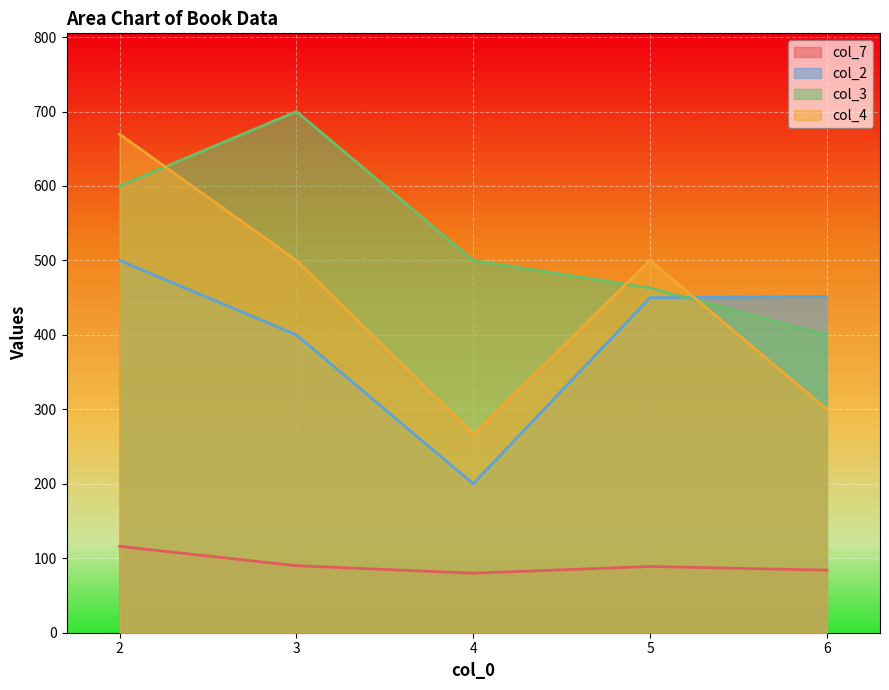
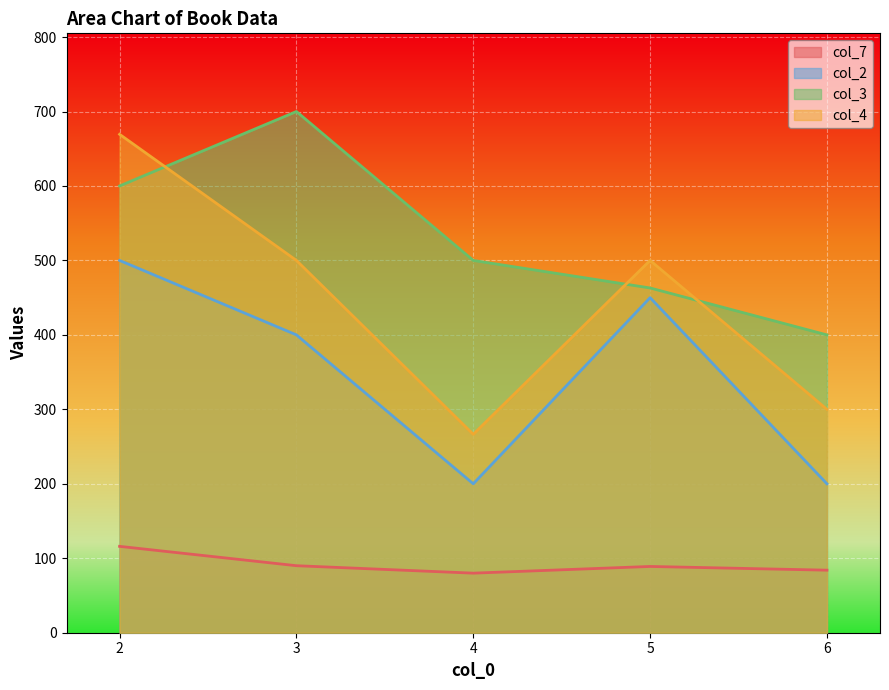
col_2, 6: 450 -> 200
